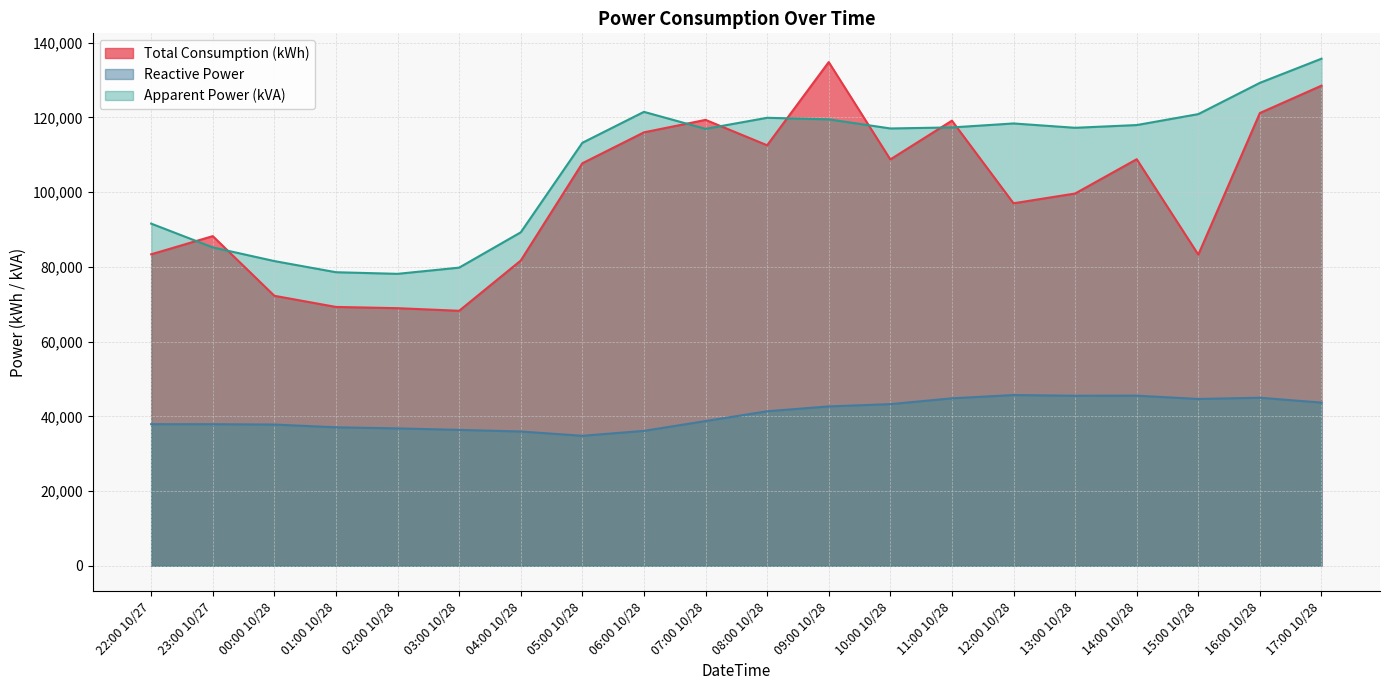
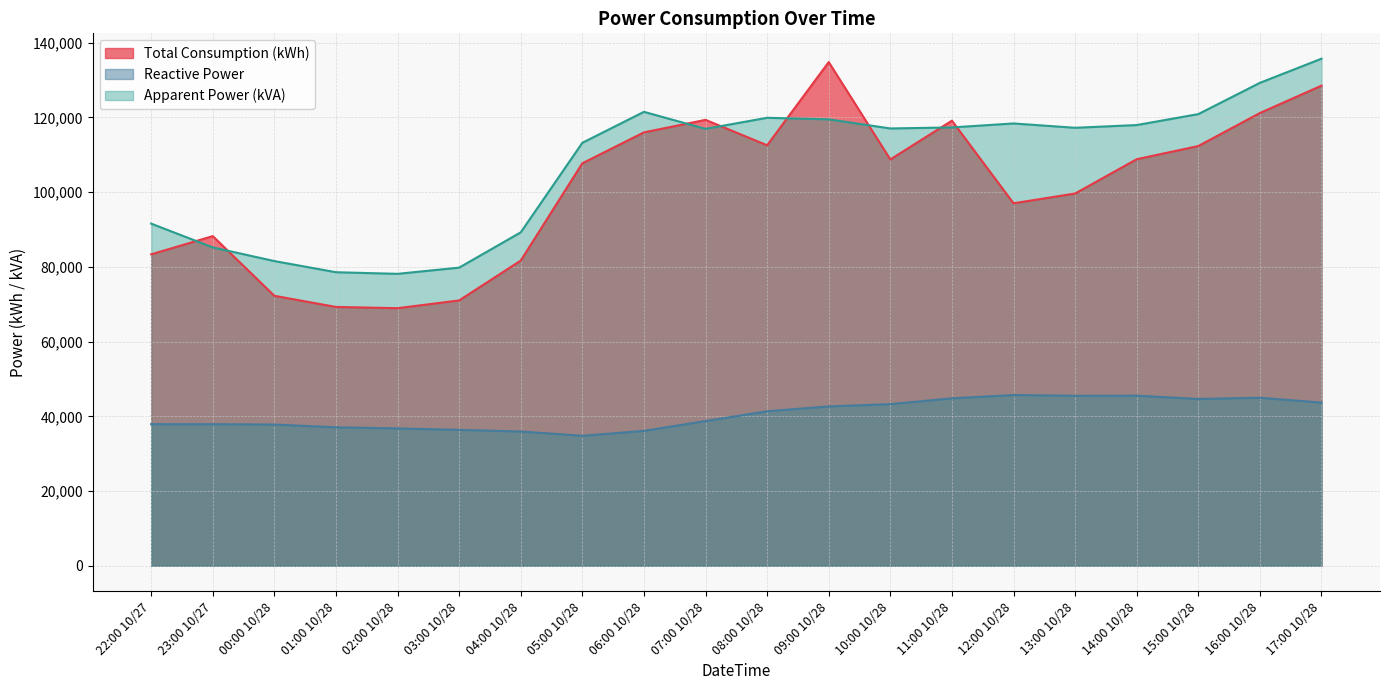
Total Consumption (kWh), 03:00 10/28: 68,000 -> 71,000
Total Consumption (kWh), 15:00 10/28: 83,000 -> 112,000
